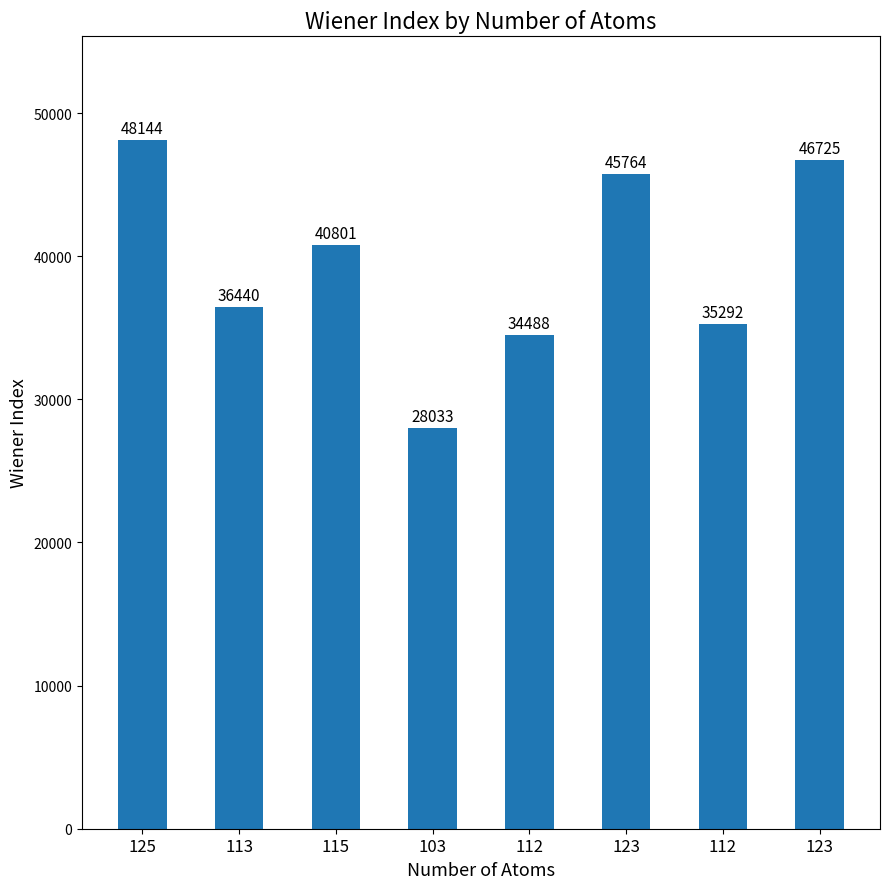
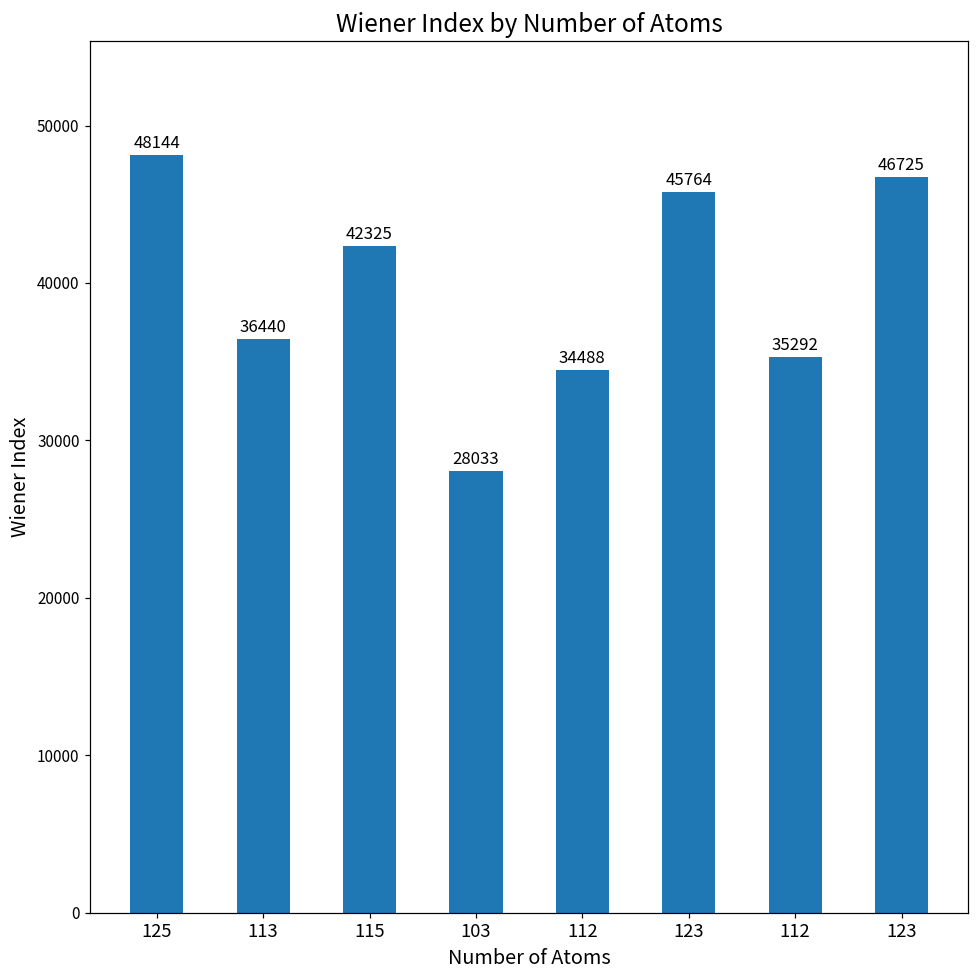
115: 40801 -> 42325
